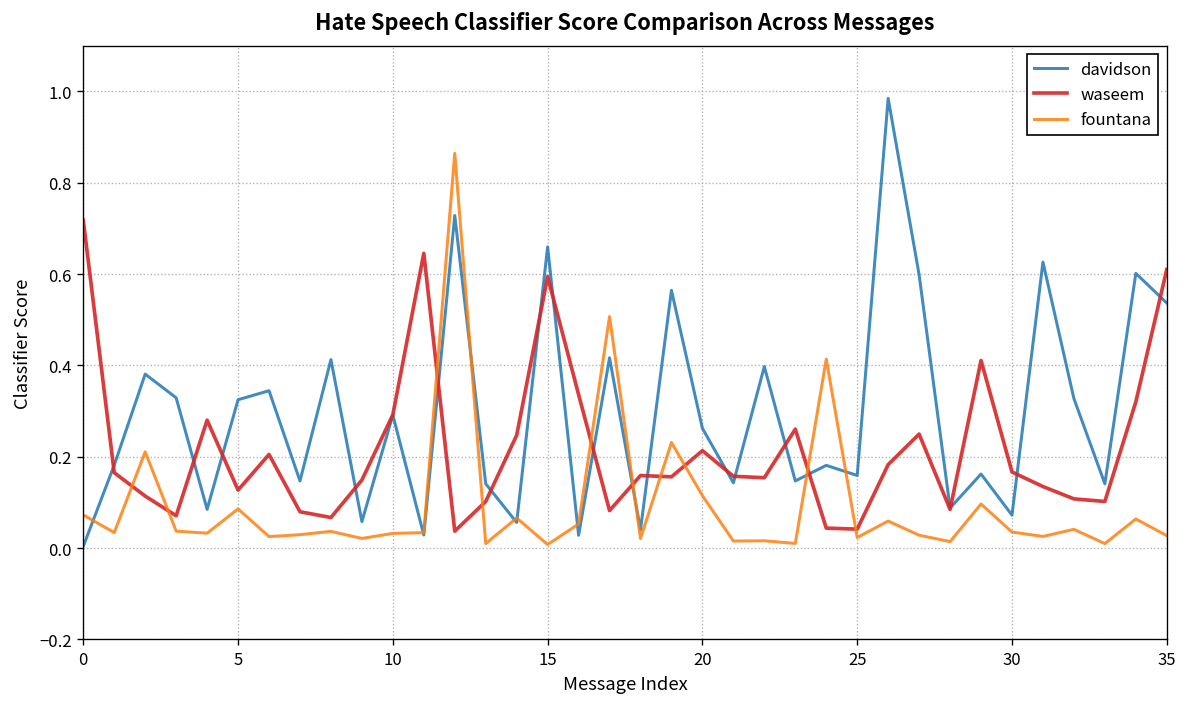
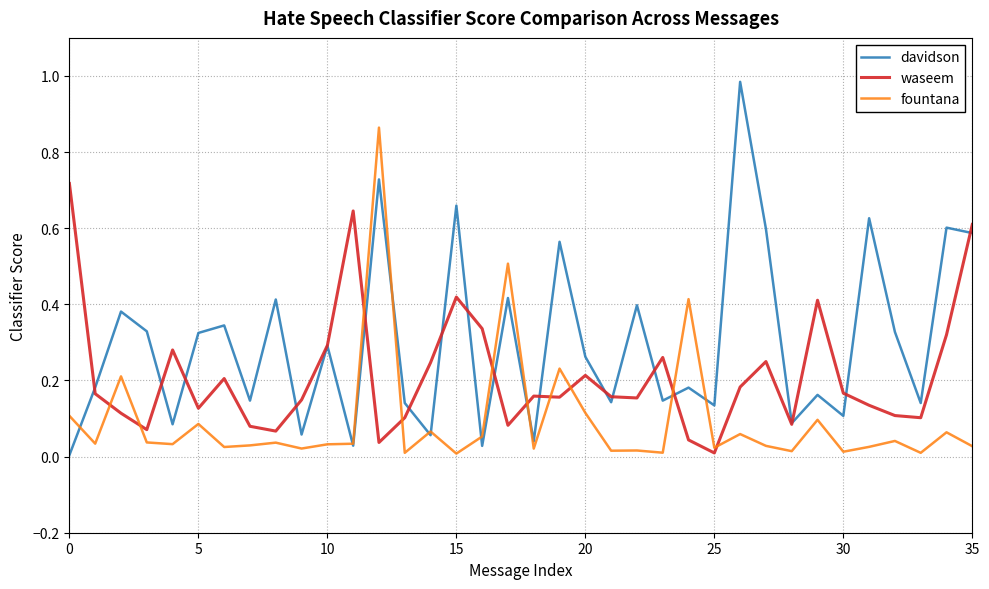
fountana, 0: 0.07 -> 0.11
waseem, 15: 0.59 -> 0.42
davidson, 25: 0.16 -> 0.13
waseem, 25: 0.04 -> 0.01
davidson, 30: 0.07 -> 0.11
fountana, 30: 0.04 -> 0.01
davidson, 35: 0.54 -> 0.59
